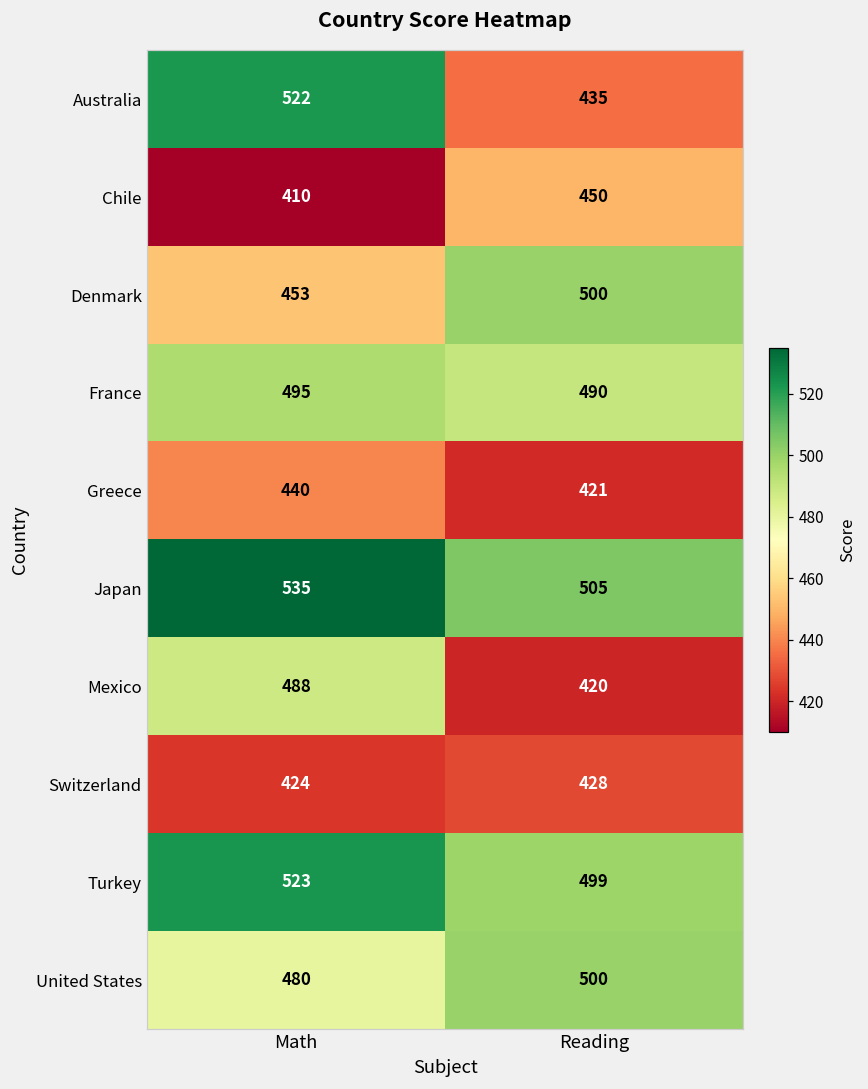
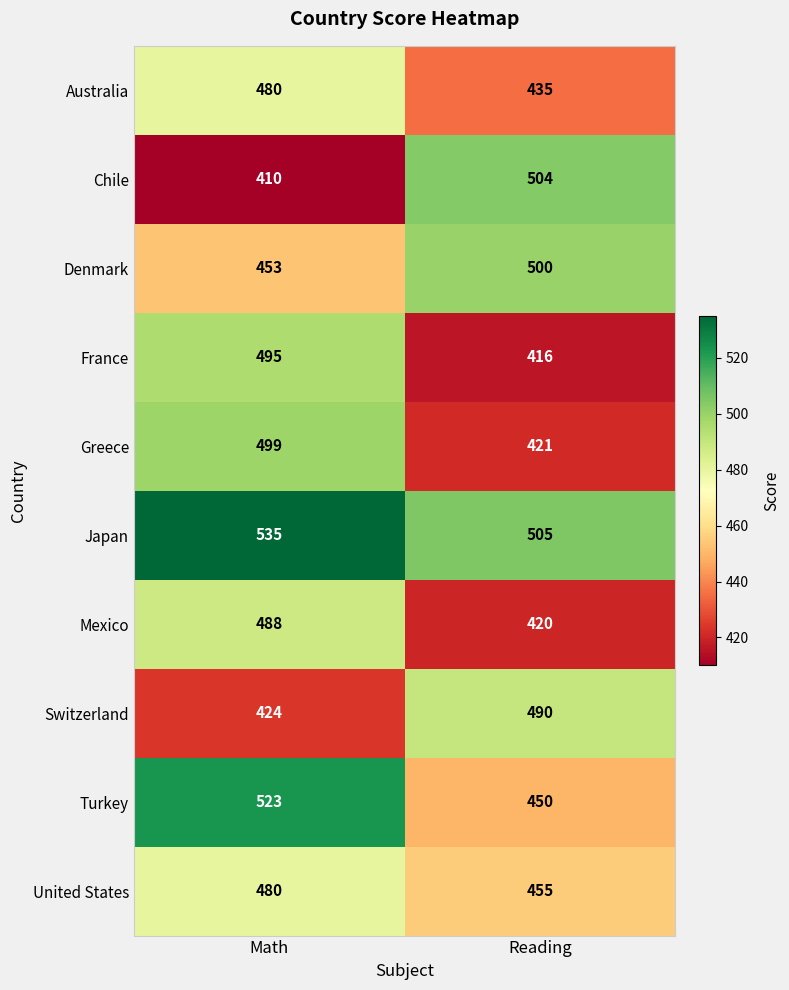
Australia, Math: 522 -> 480
Chile, Reading: 450 -> 504
France, Reading: 490 -> 416
Greece, Math: 440 -> 499
Switzerland, Reading: 428 -> 490
Turkey, Reading: 499 -> 450
United States, Reading: 500 -> 455
